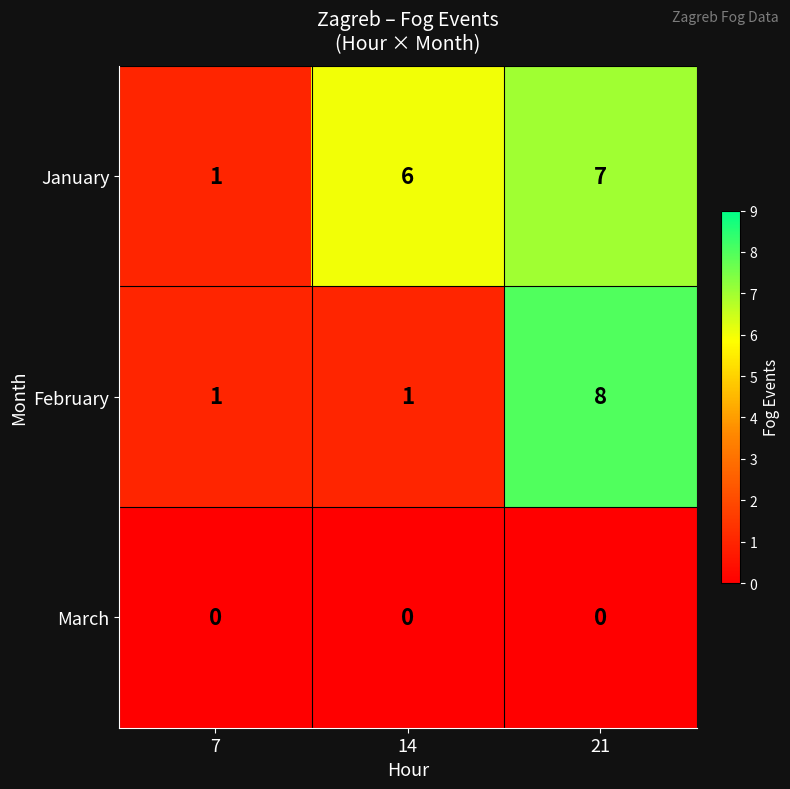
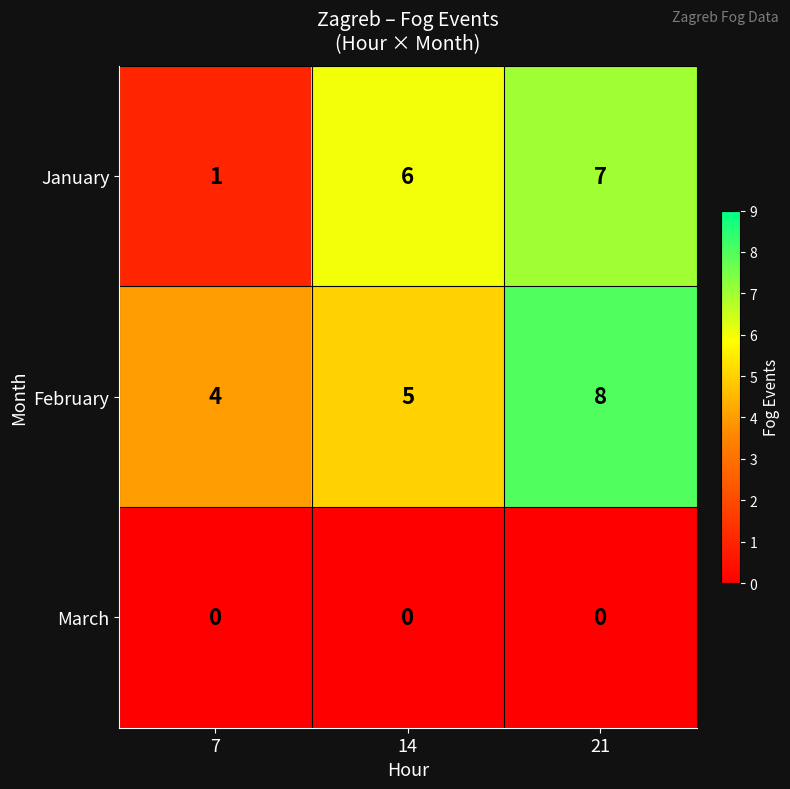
February, 7: 1 -> 4
February, 14: 1 -> 5
